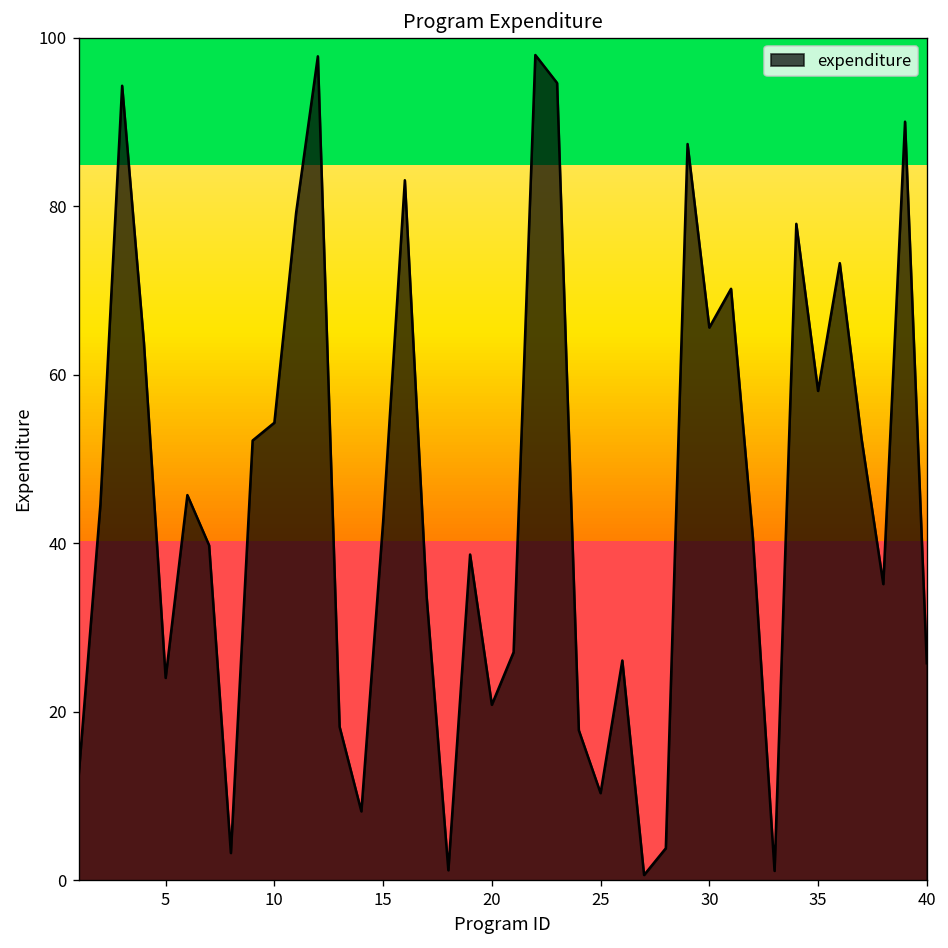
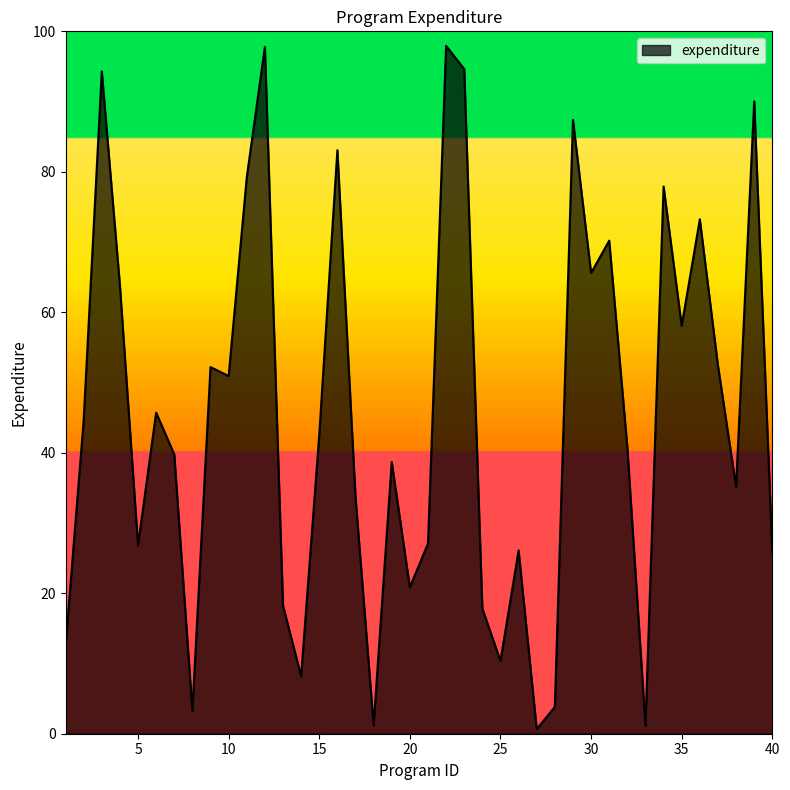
5: 24 -> 27
10: 54 -> 51
